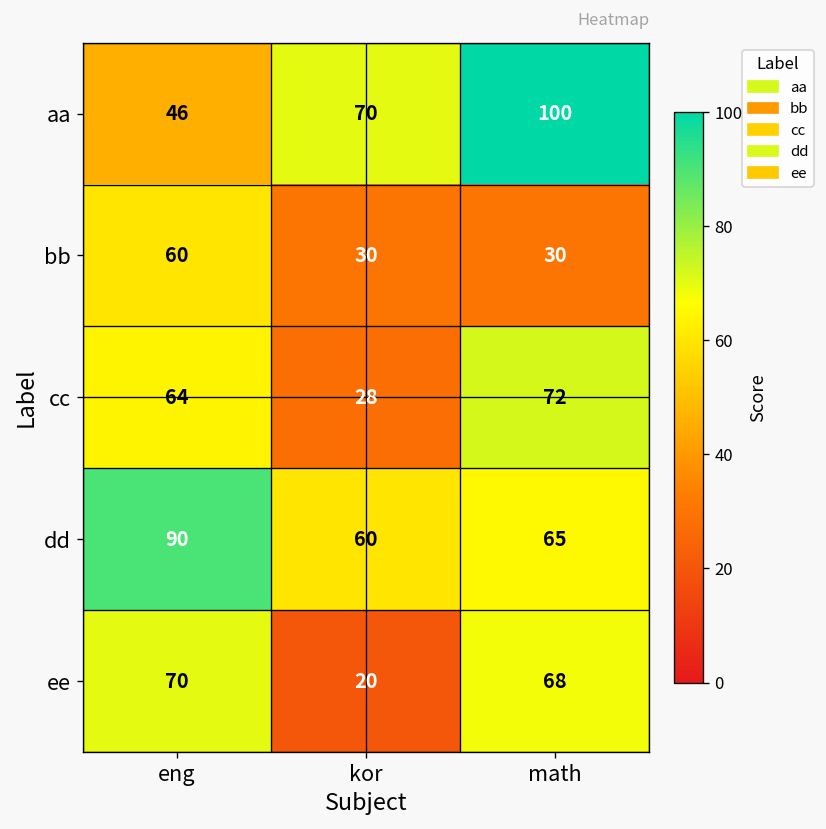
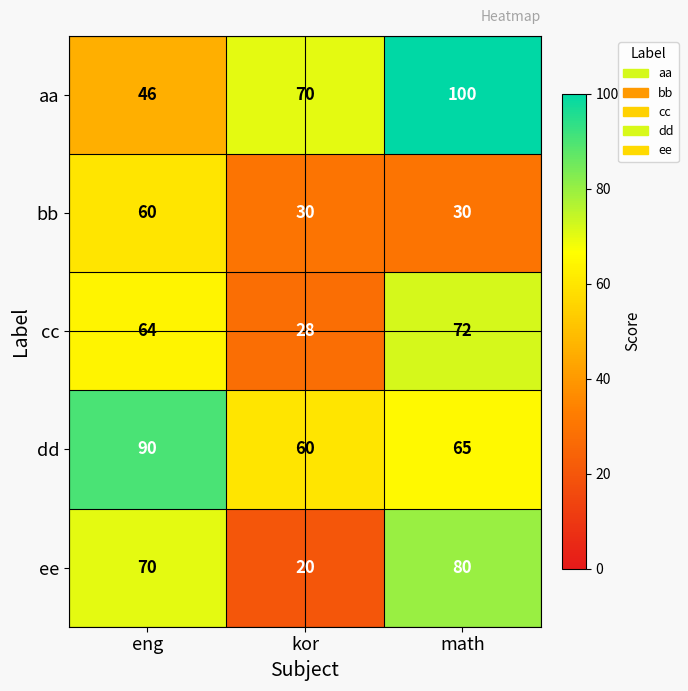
ee, math: 68 -> 80
